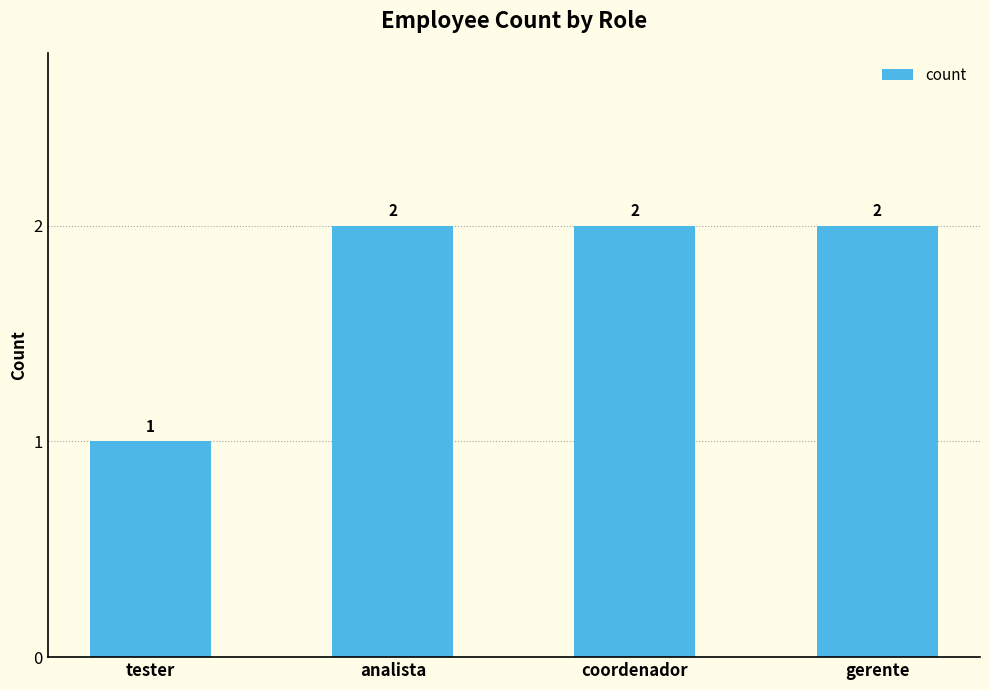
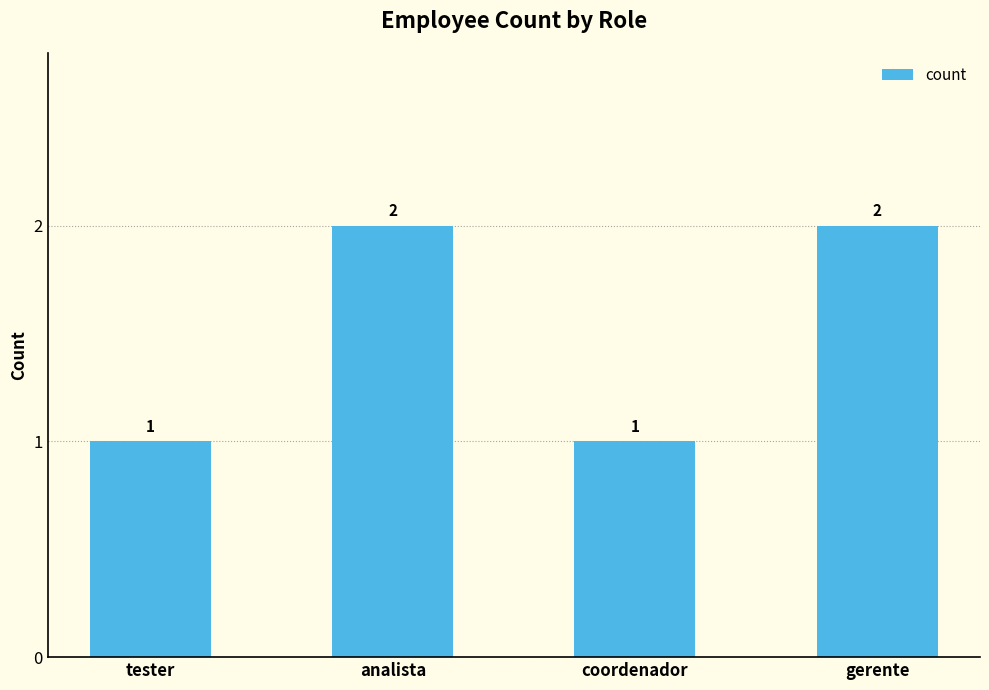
coordenador: 2 -> 1
